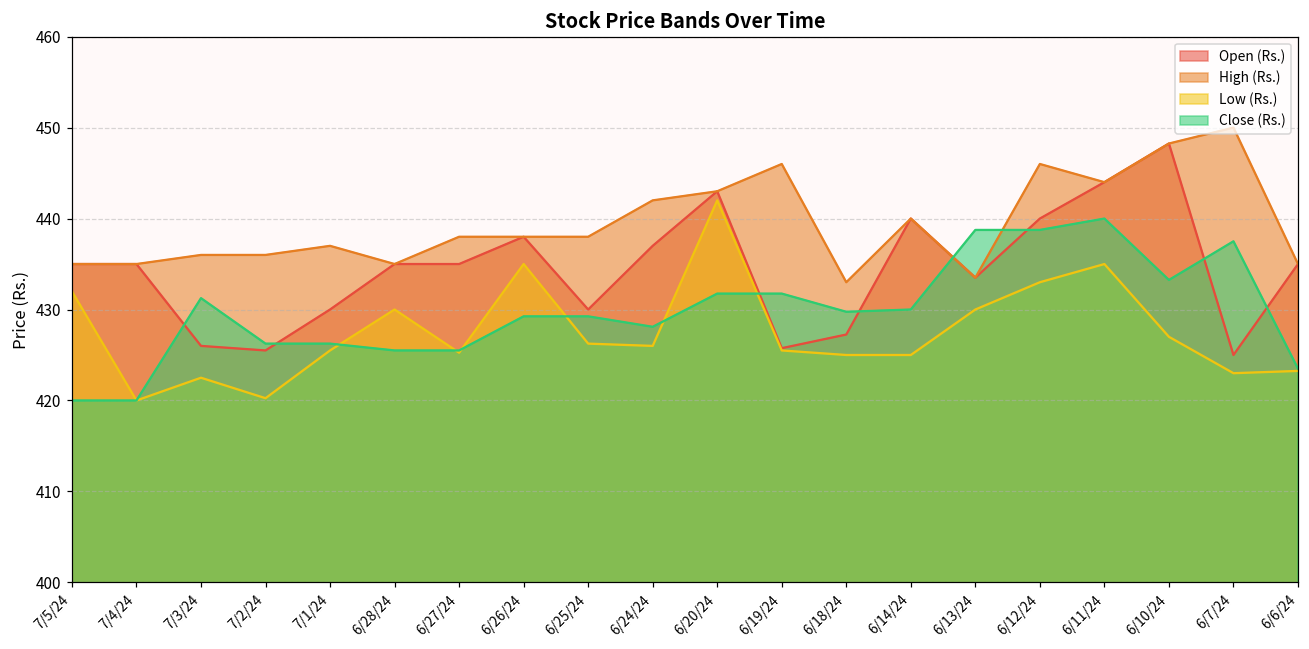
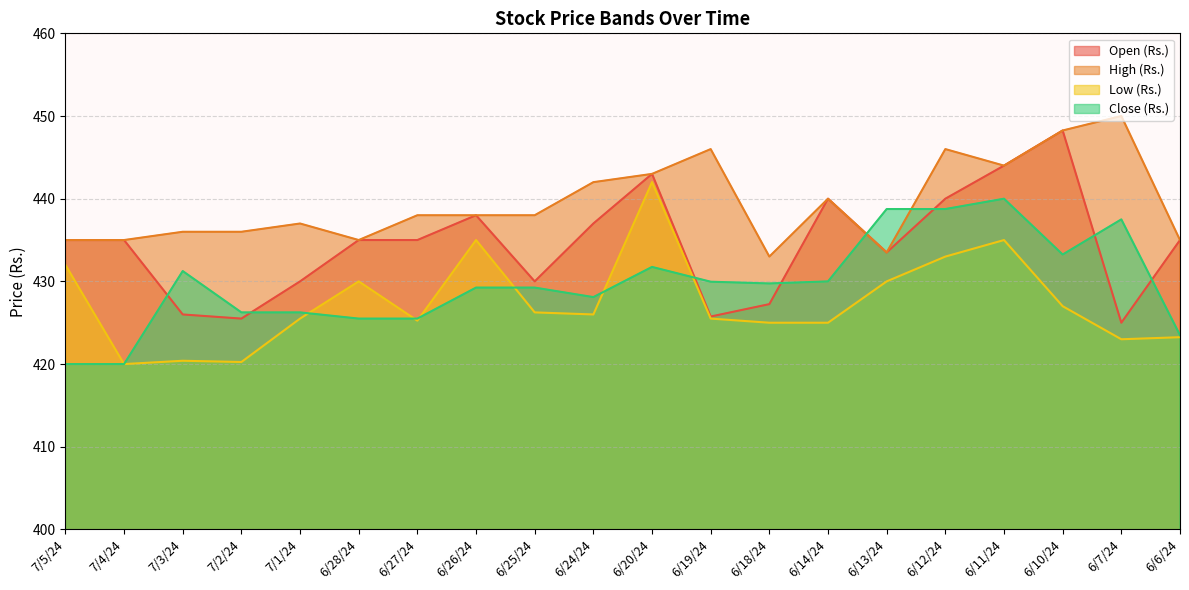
Low (Rs.), 7/3/24: 423 -> 420
Close (Rs.), 6/19/24: 432 -> 430
